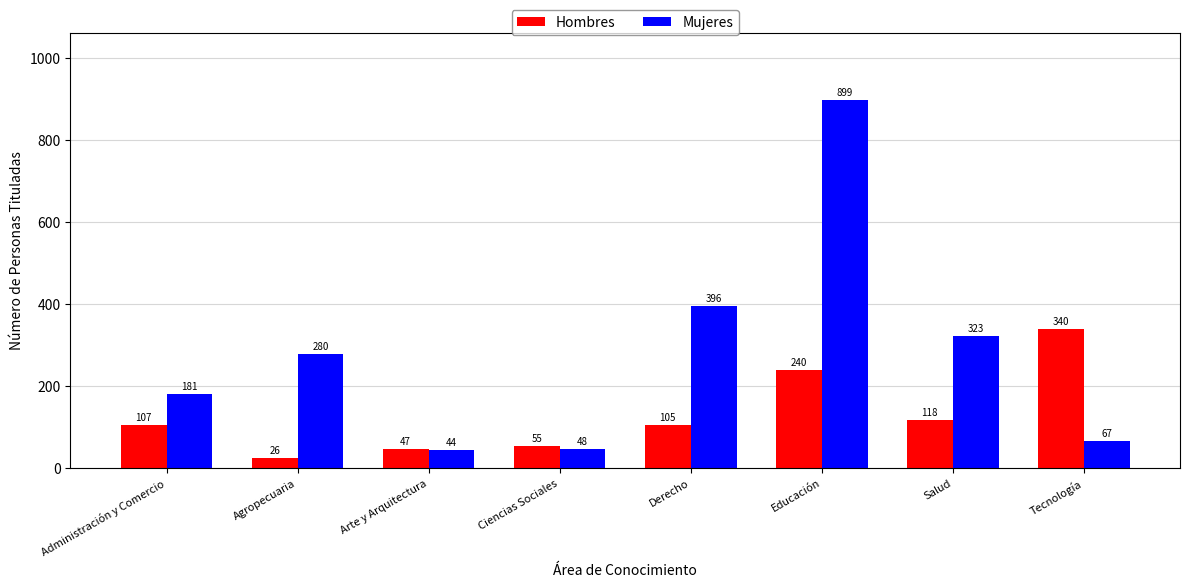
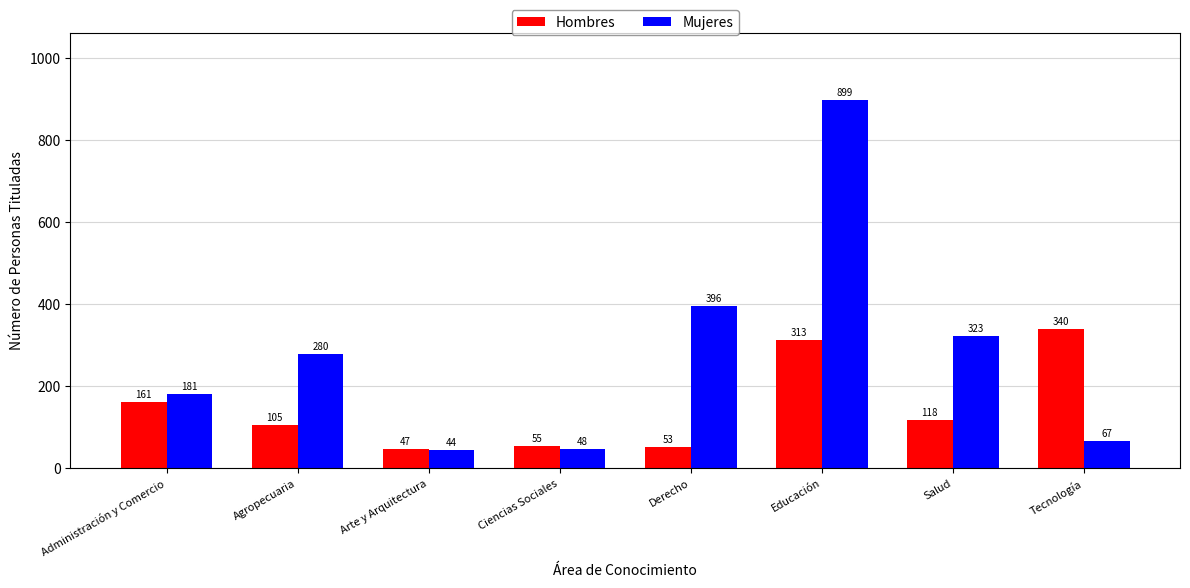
Hombres, Administración y Comercio: 107 -> 161
Hombres, Agropecuaria: 26 -> 105
Hombres, Derecho: 105 -> 53
Hombres, Educación: 240 -> 313
